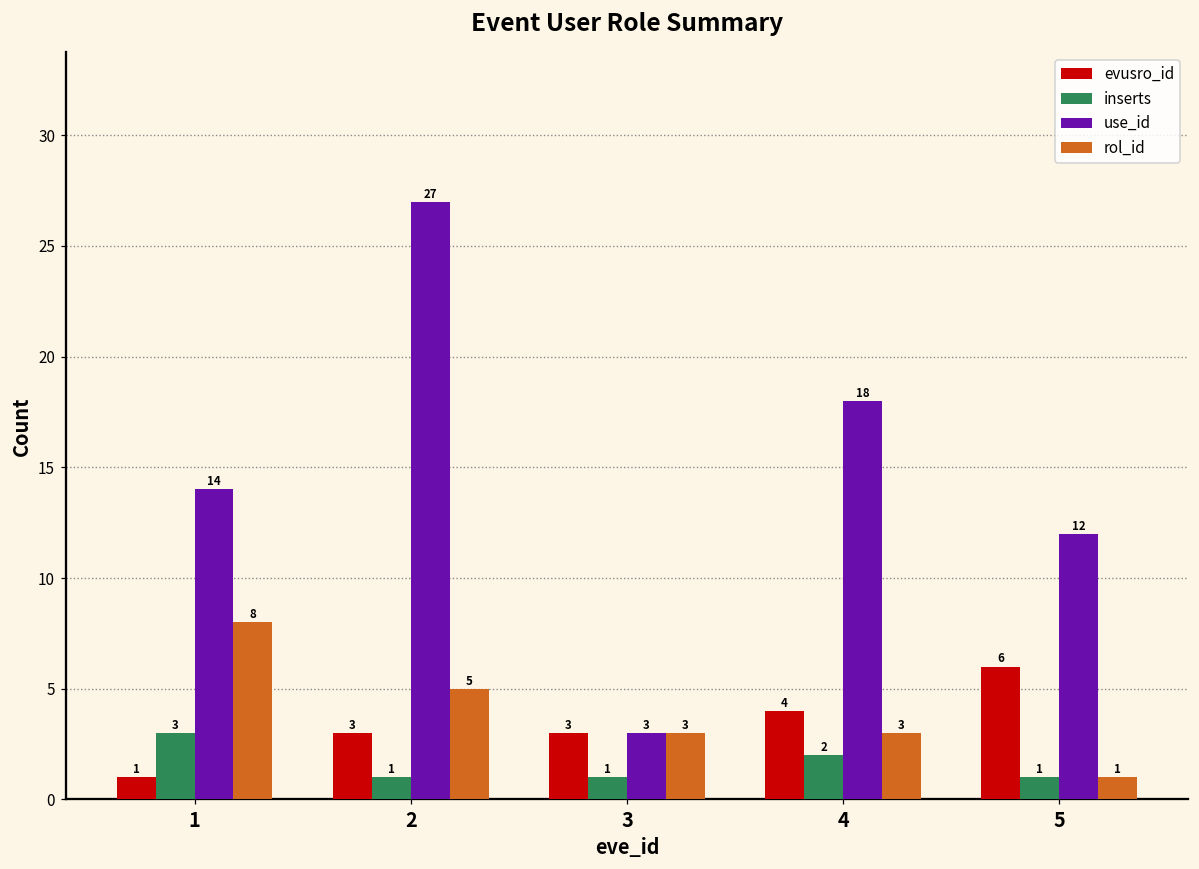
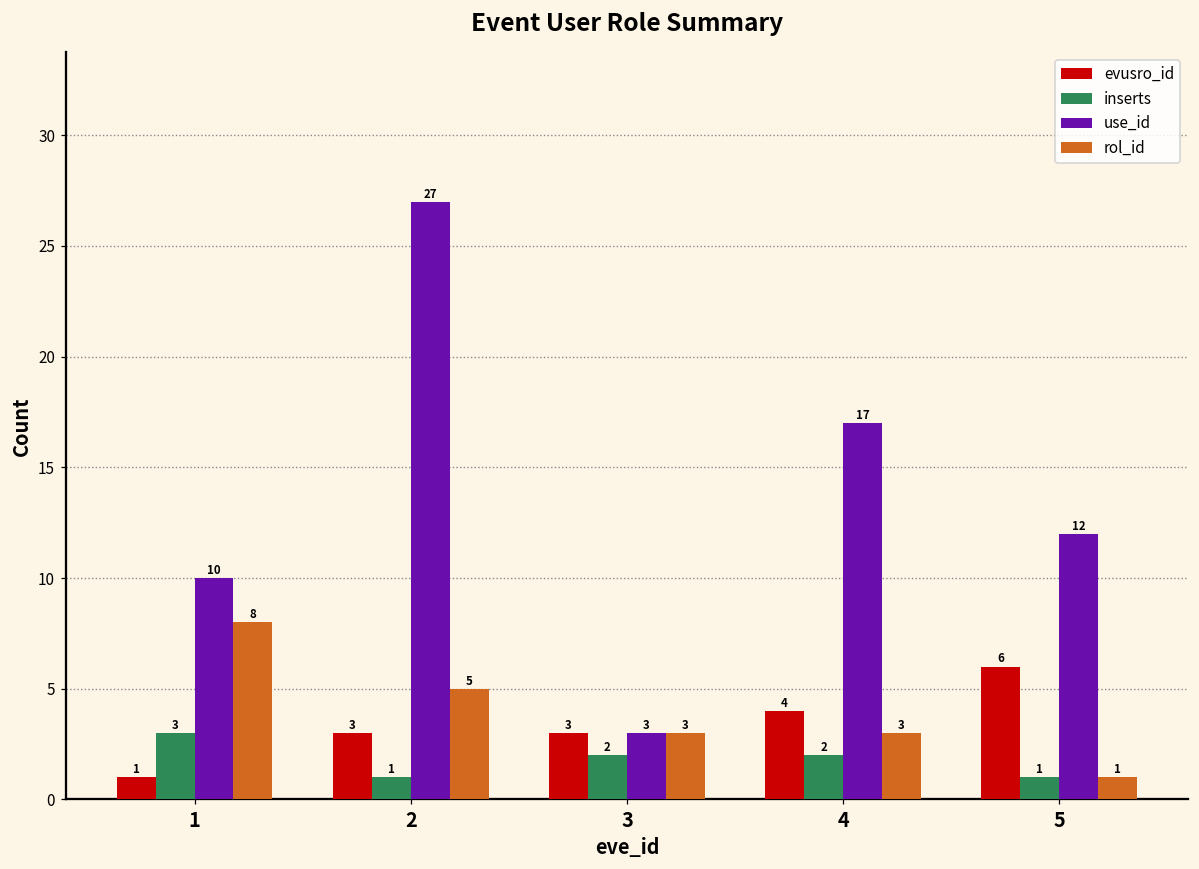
use_id, 1: 14 -> 10
inserts, 3: 1 -> 2
use_id, 4: 18 -> 17
